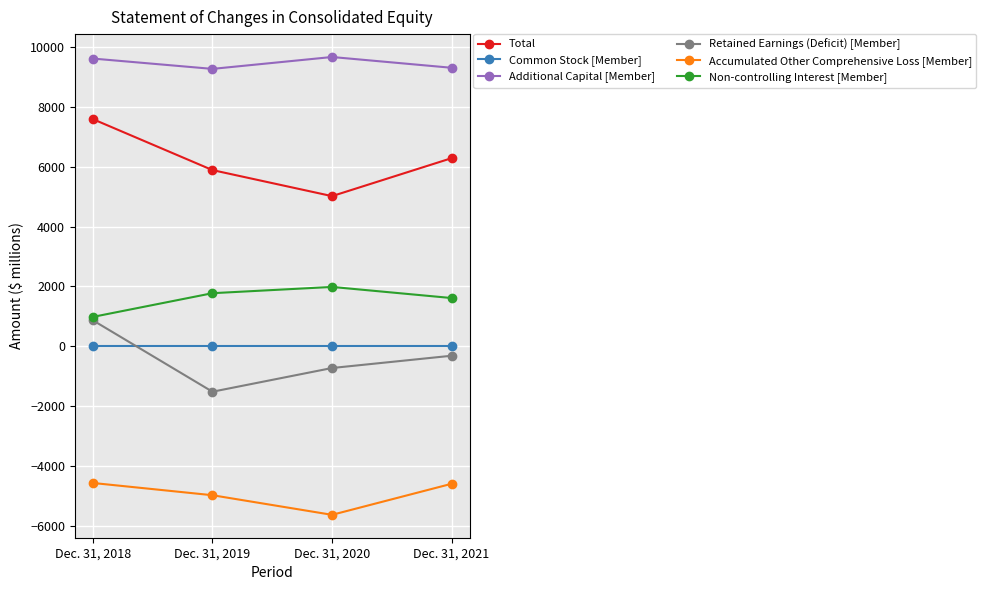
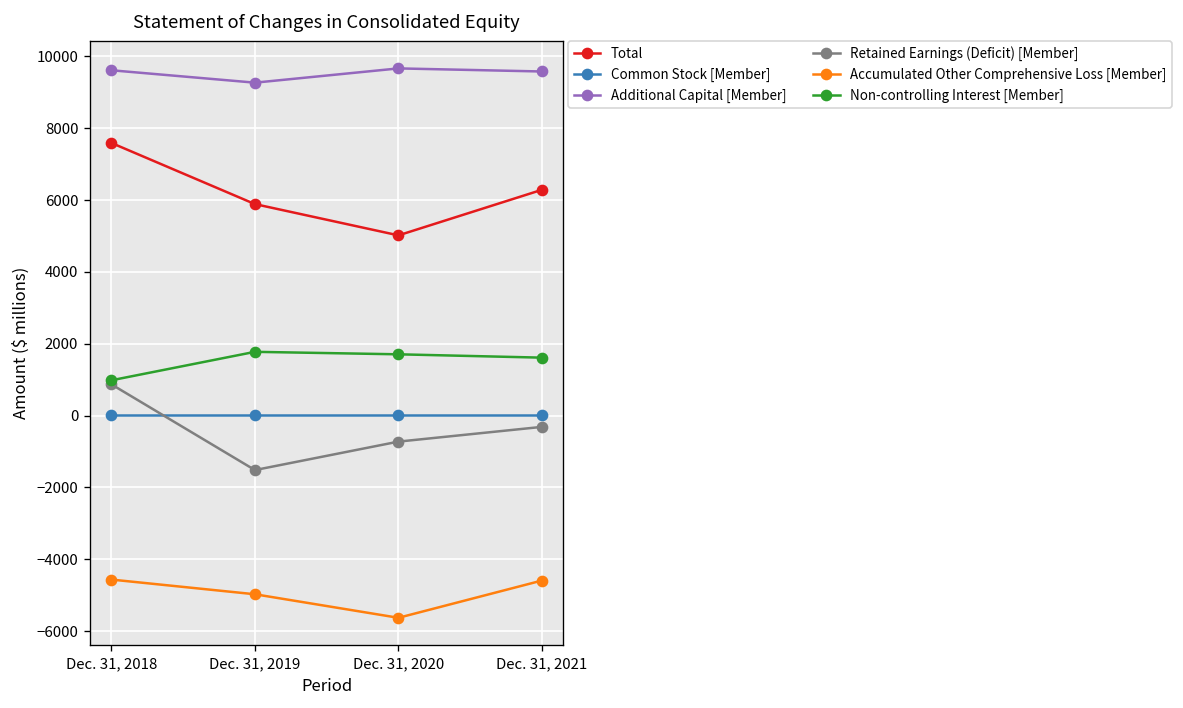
Non-controlling Interest [Member], Dec. 31, 2020: 2000 -> 1700
Additional Capital [Member], Dec. 31, 2021: 9300 -> 9600
